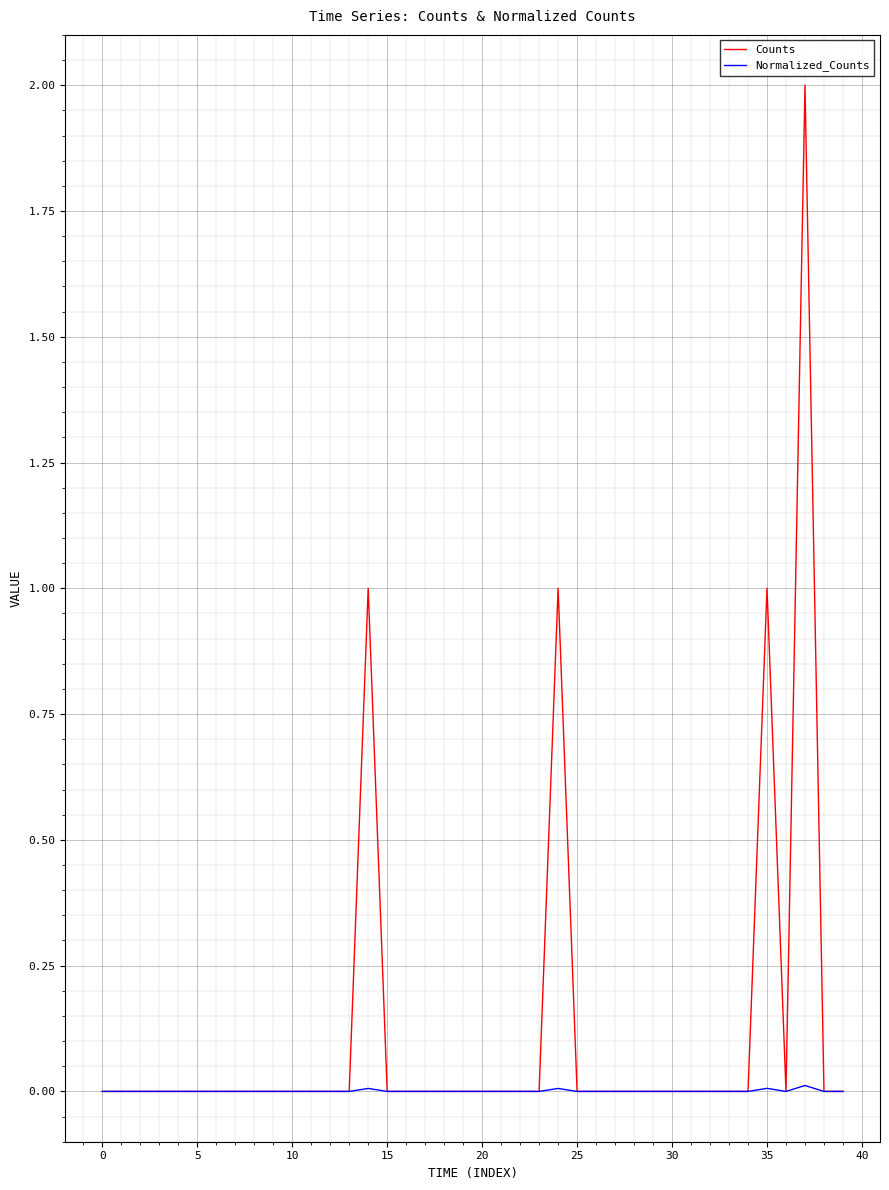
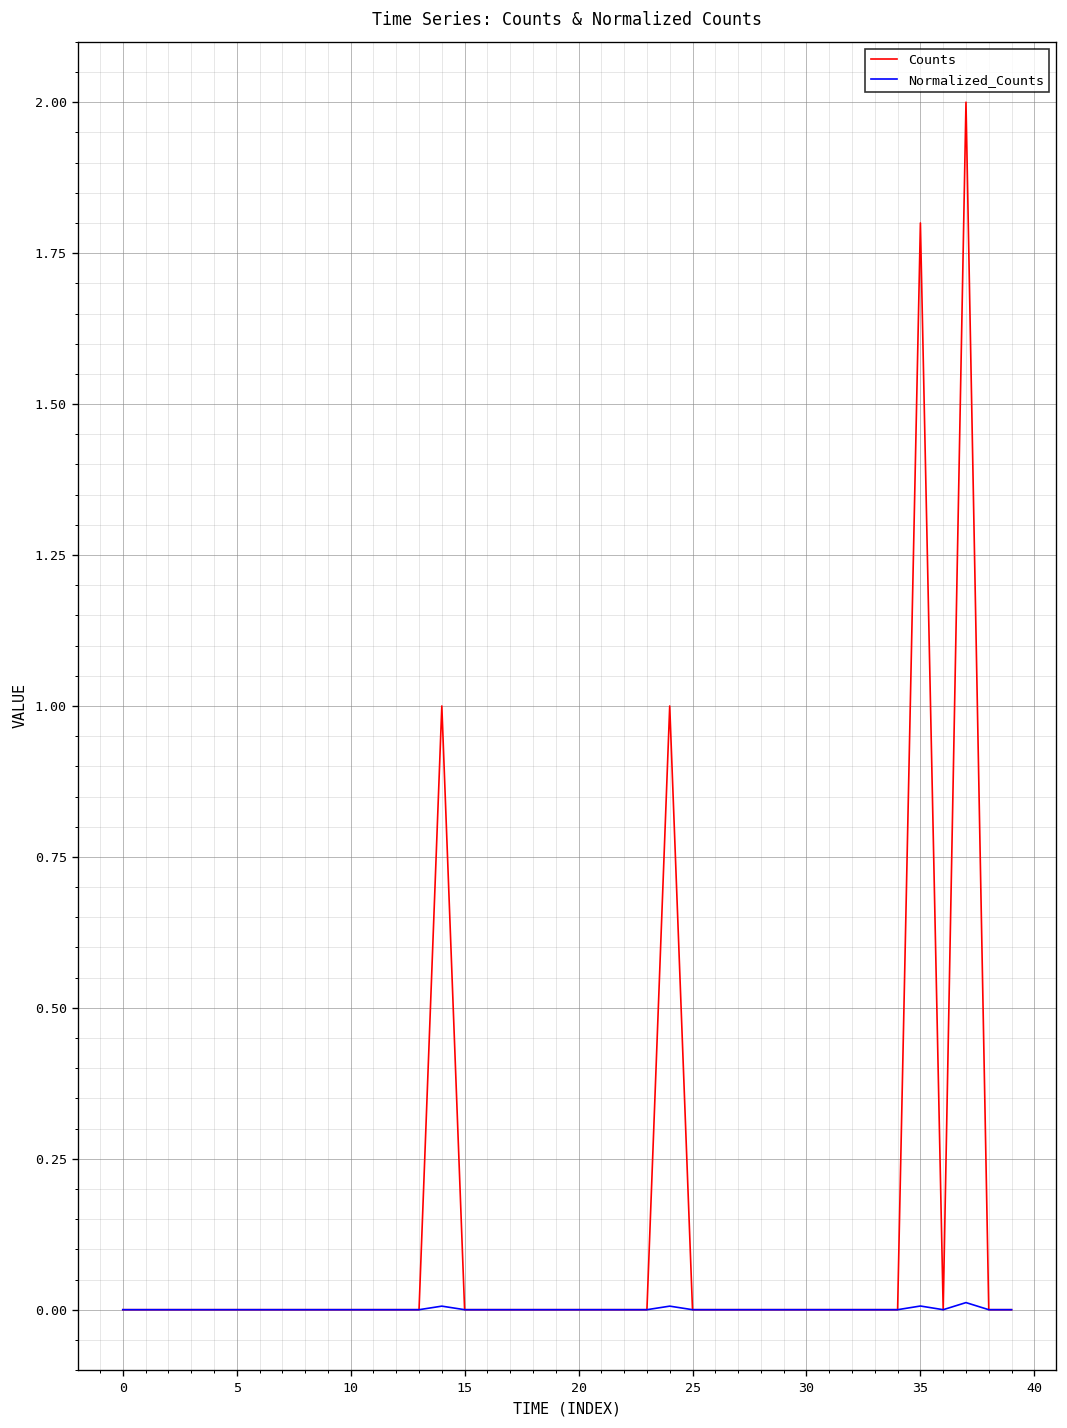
Counts, 35: 1.0 -> 1.8
